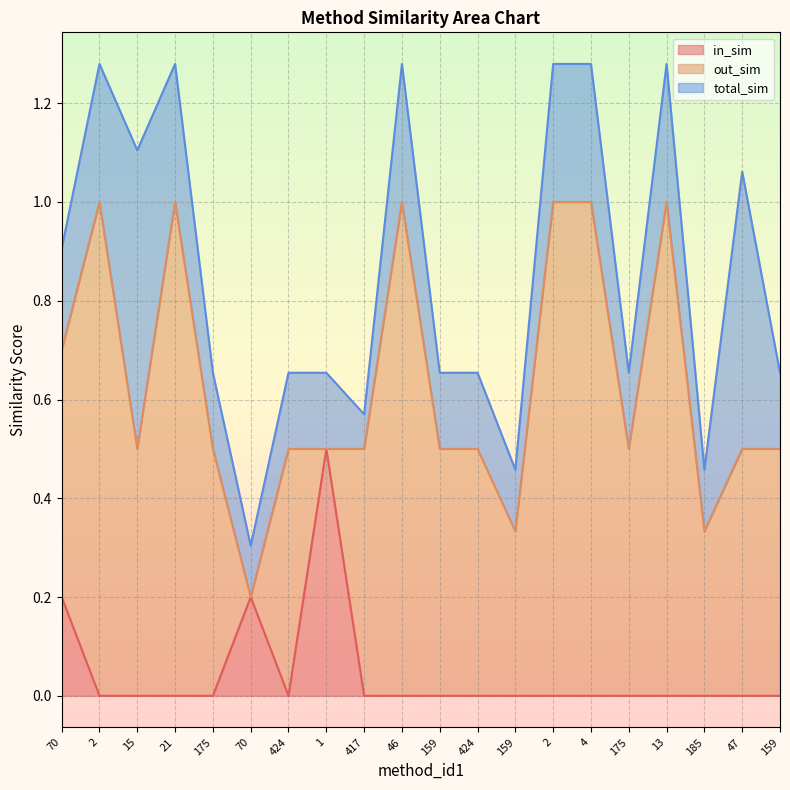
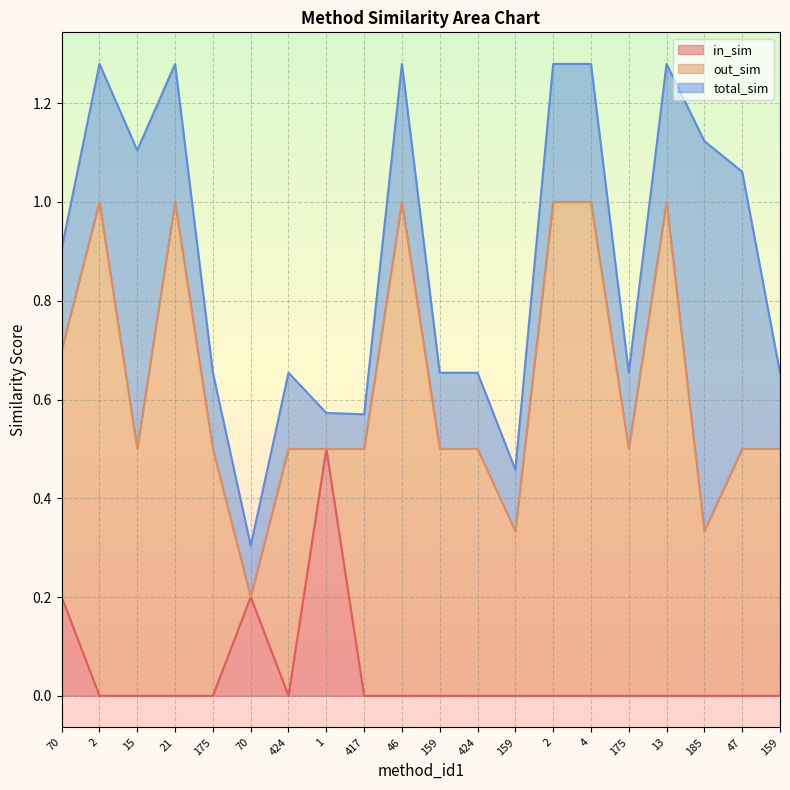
total_sim, 1: 0.15 -> 0.07
total_sim, 185: 0.12 -> 0.79
